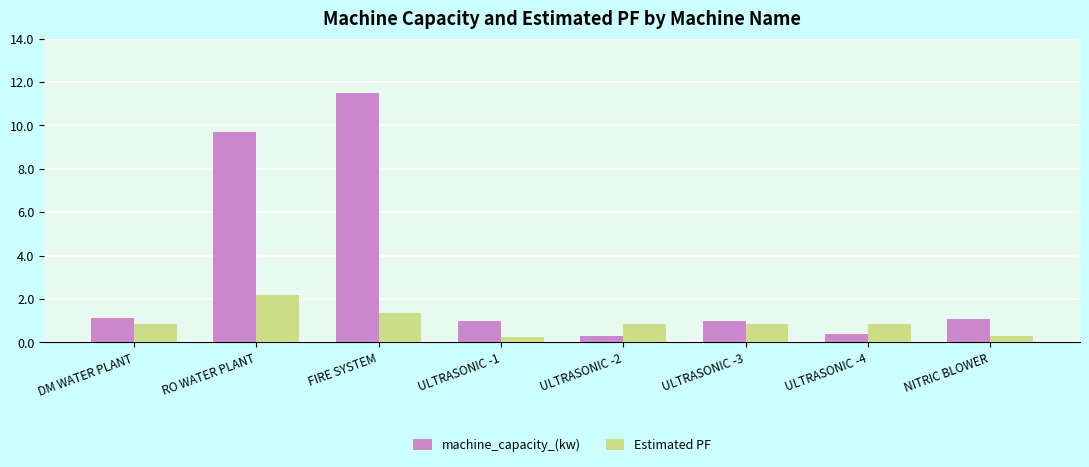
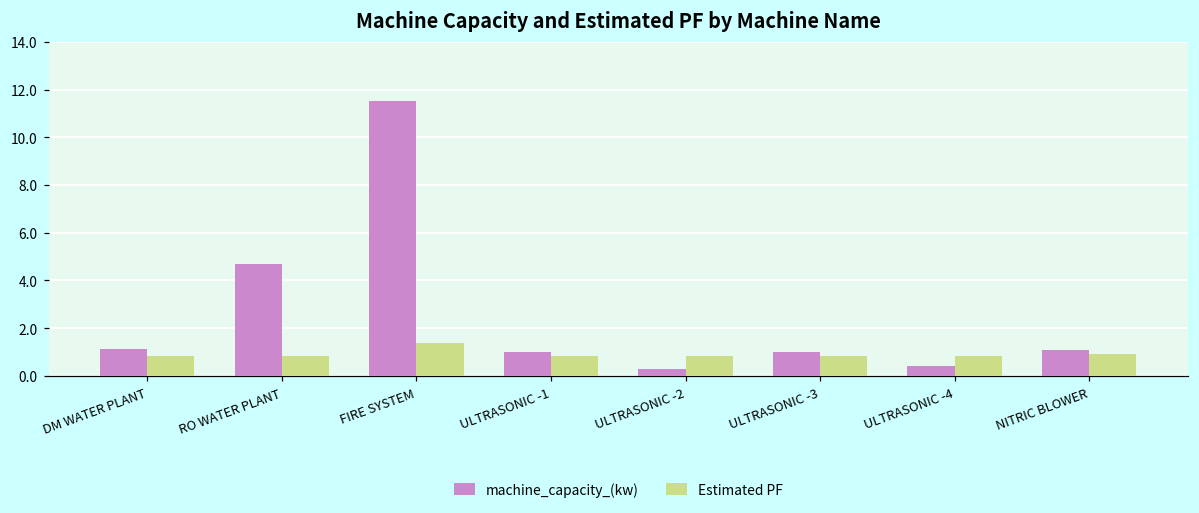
machine_capacity_(kw), RO WATER PLANT: 9.7 -> 4.7
Estimated PF, RO WATER PLANT: 2.2 -> 0.9
Estimated PF, ULTRASONIC -1: 0.3 -> 0.9
Estimated PF, NITRIC BLOWER: 0.3 -> 0.9
